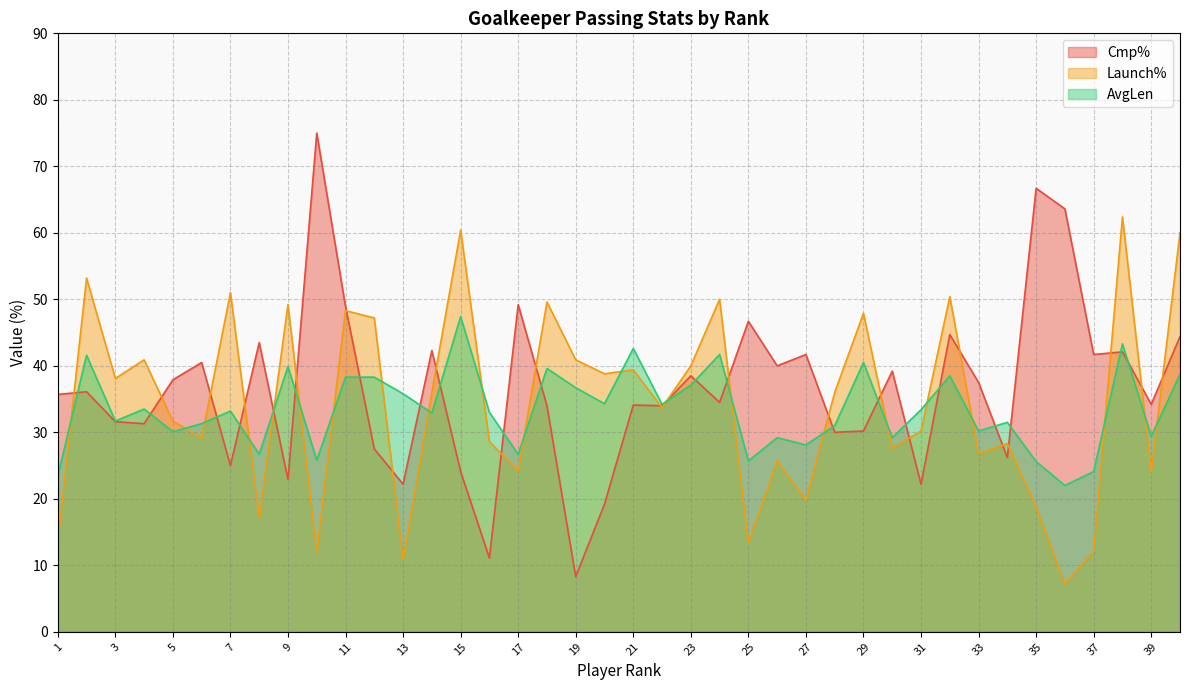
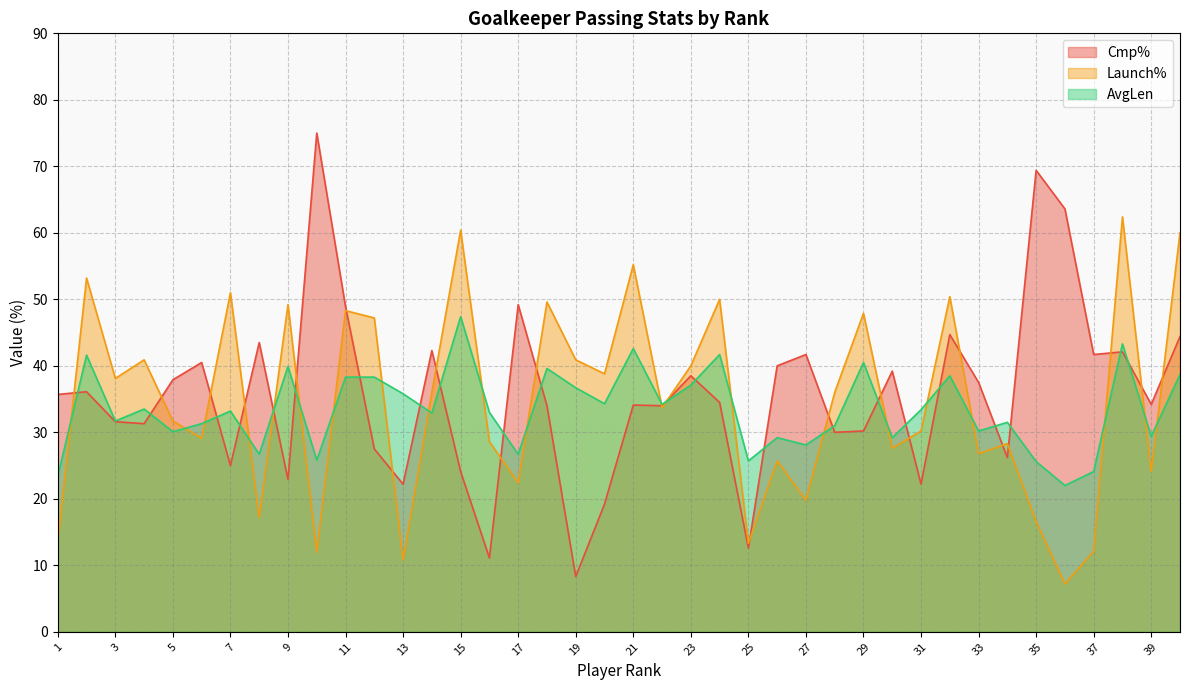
Launch%, 17: 24 -> 22
Launch%, 21: 39 -> 55
Cmp%, 25: 47 -> 13
Cmp%, 35: 67 -> 69
Launch%, 35: 19 -> 17
